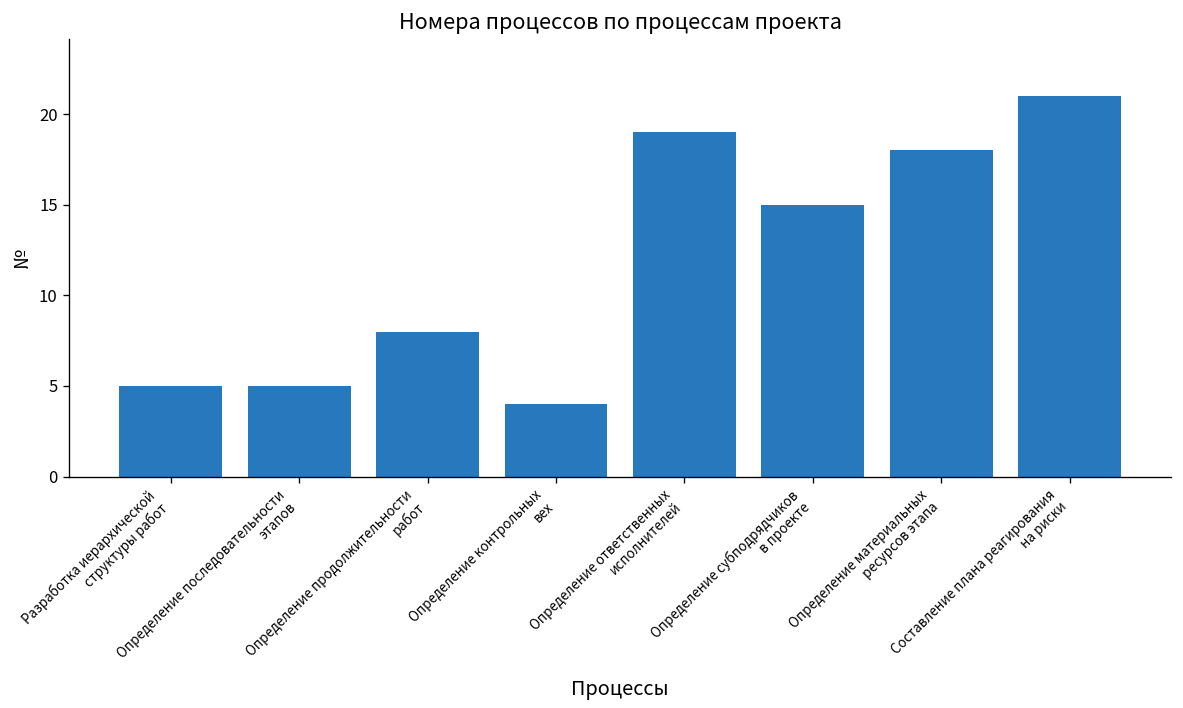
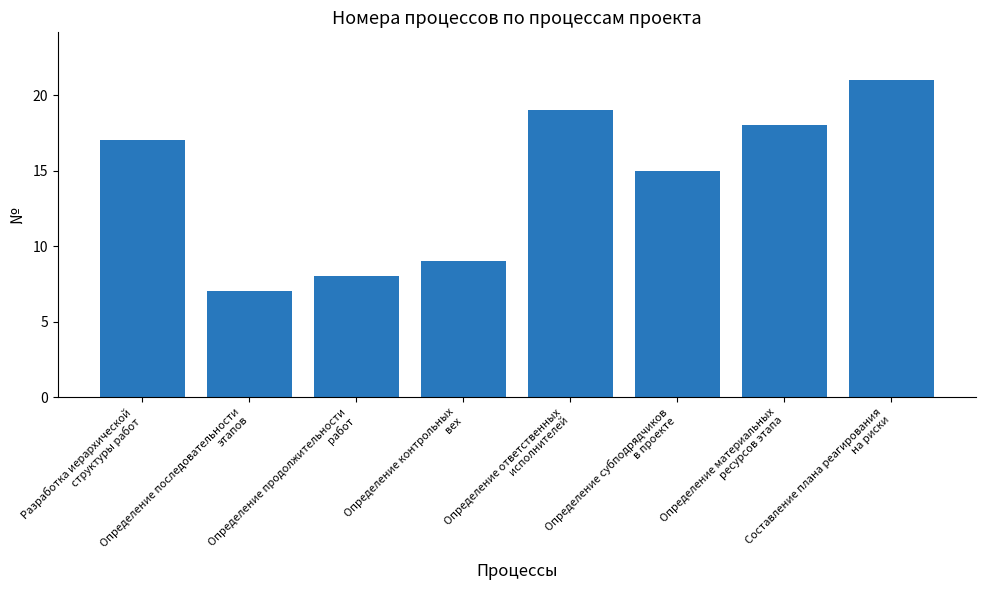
Разработка иерархической структуры работ: 5 -> 17
Определение последовательности этапов: 5 -> 7
Определение контрольных вех: 4 -> 9
